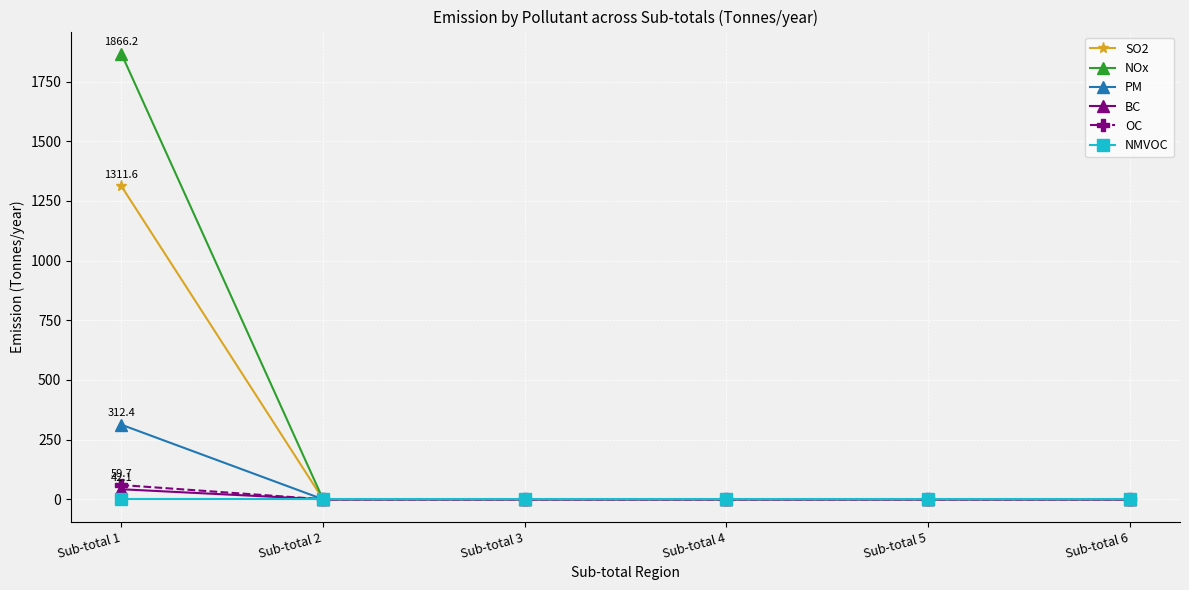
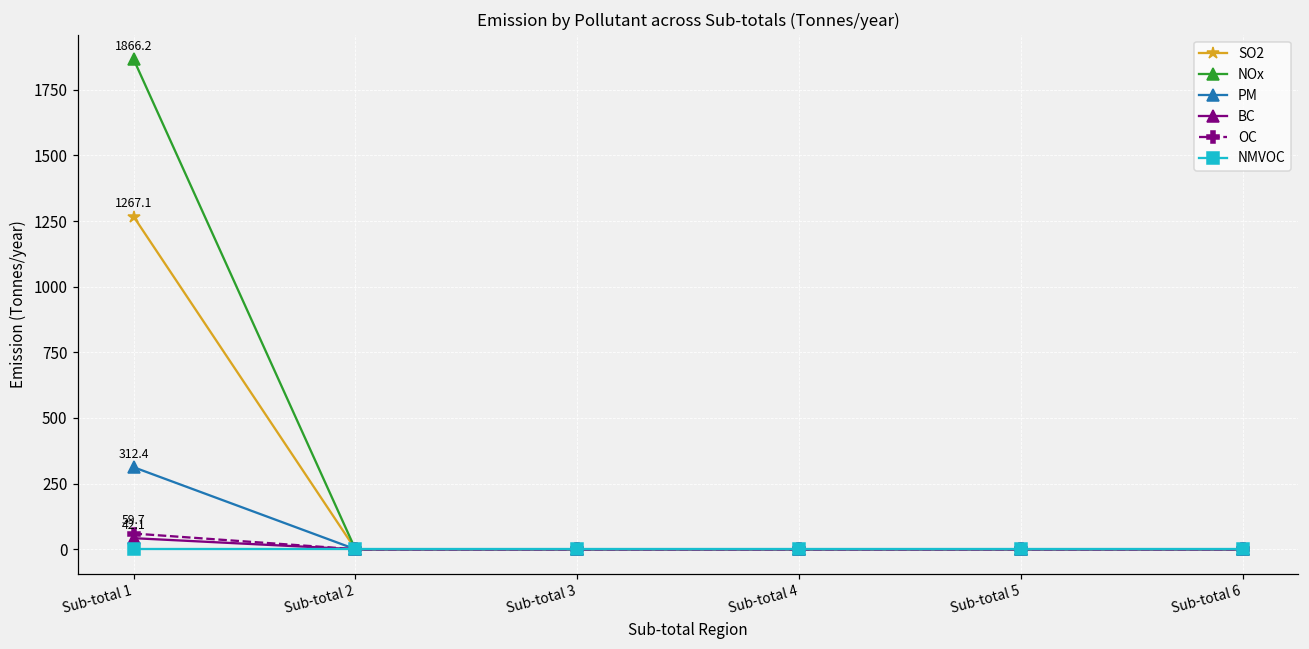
SO2, Sub-total 1: 1311.6 -> 1267.1
